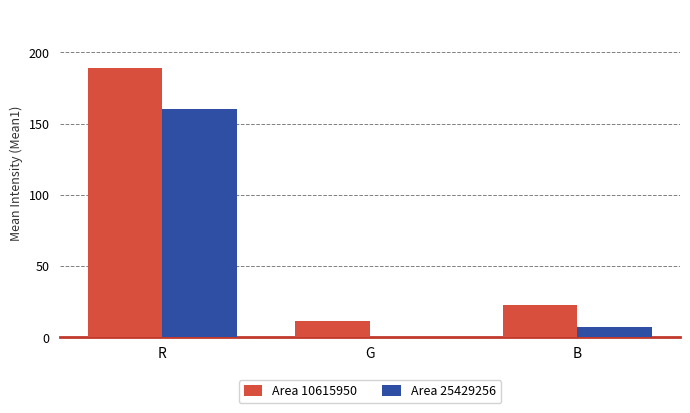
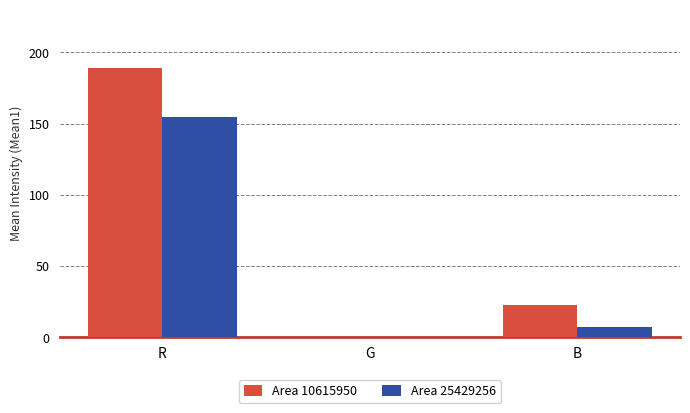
Area 25429256, R: 161 -> 155
Area 10615950, G: 12 -> 0
